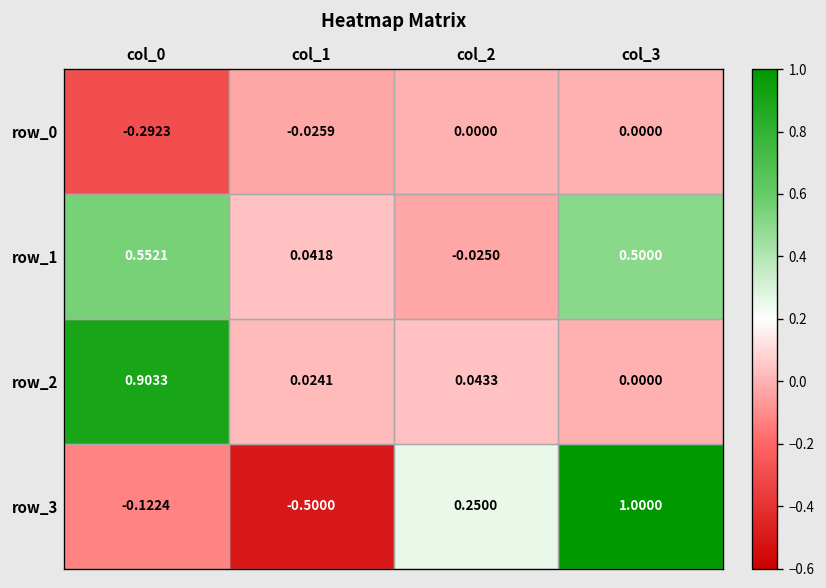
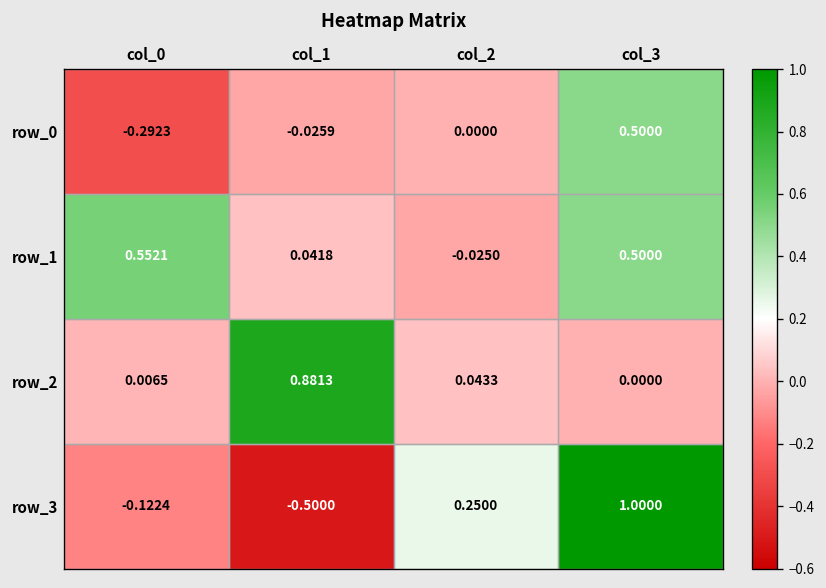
row_0, col_3: 0.0000 -> 0.5000
row_2, col_0: 0.9033 -> 0.0065
row_2, col_1: 0.0241 -> 0.8813
